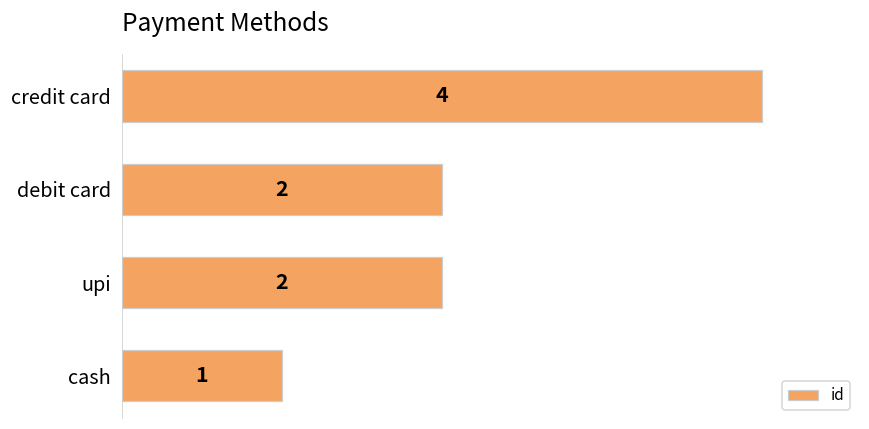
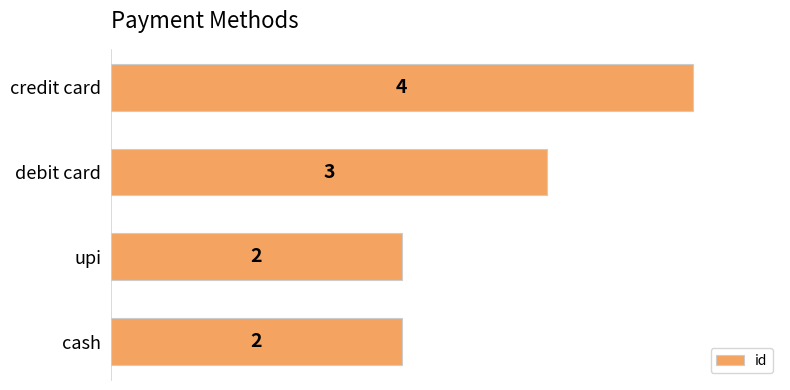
debit card: 2 -> 3
cash: 1 -> 2
